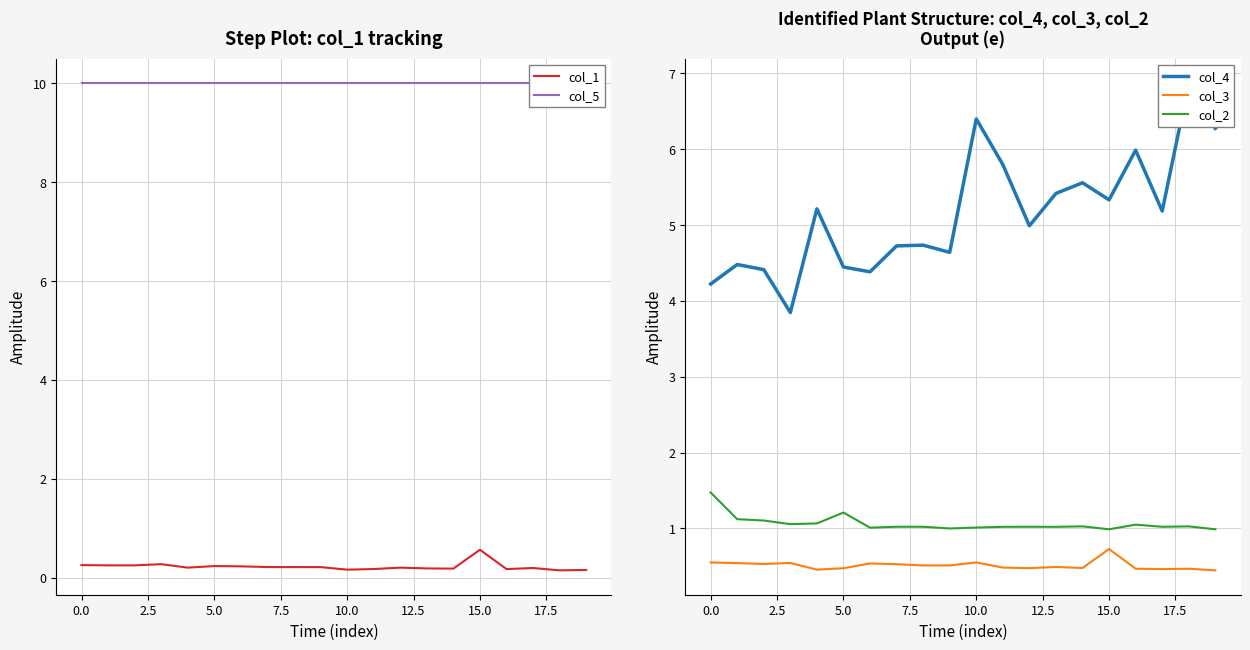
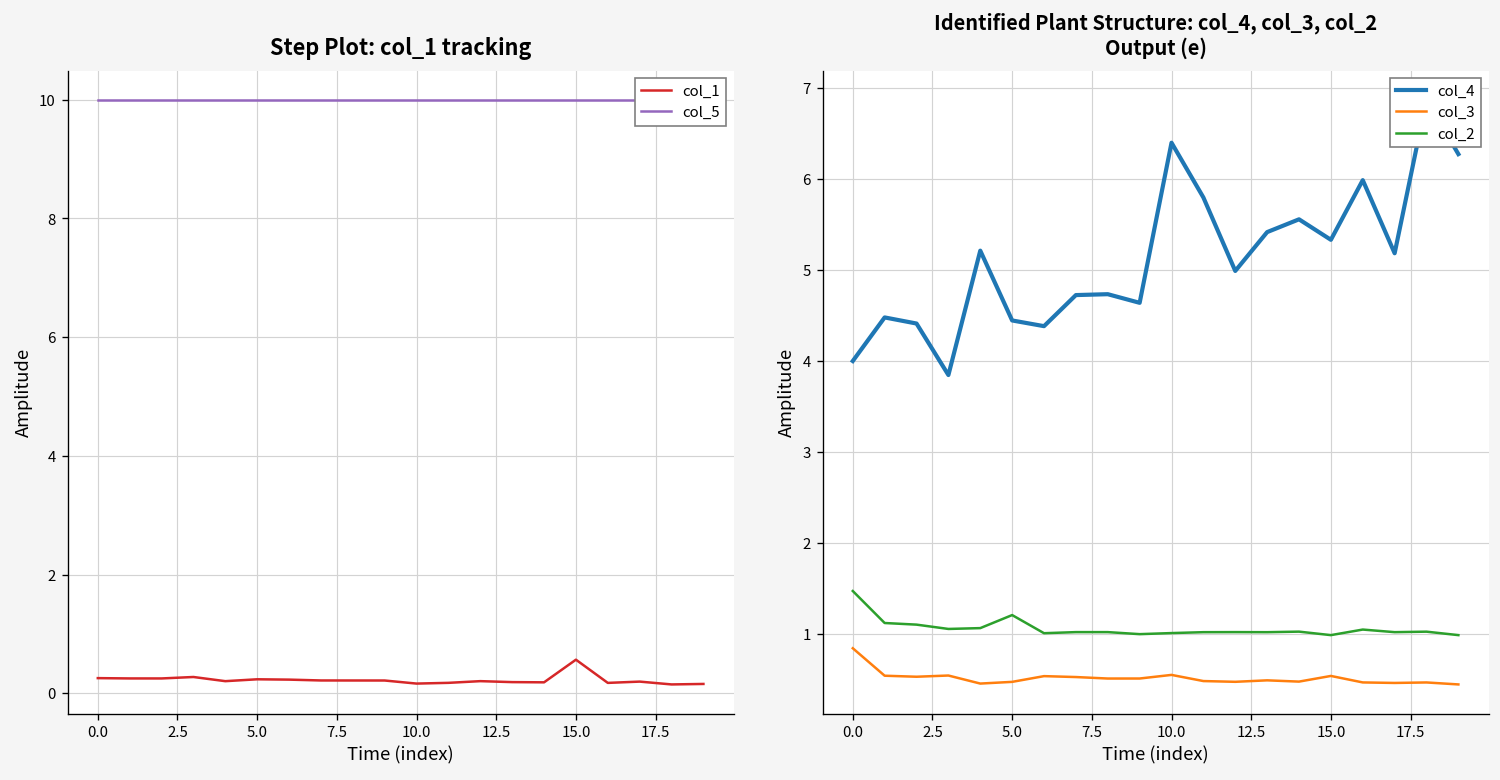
Identified Plant Structure: col_4, col_3, col_2 Output (e), col_4, 0.0: 4.2 -> 4.0
Identified Plant Structure: col_4, col_3, col_2 Output (e), col_3, 0.0: 0.6 -> 0.8
Identified Plant Structure: col_4, col_3, col_2 Output (e), col_3, 15.0: 0.7 -> 0.5
